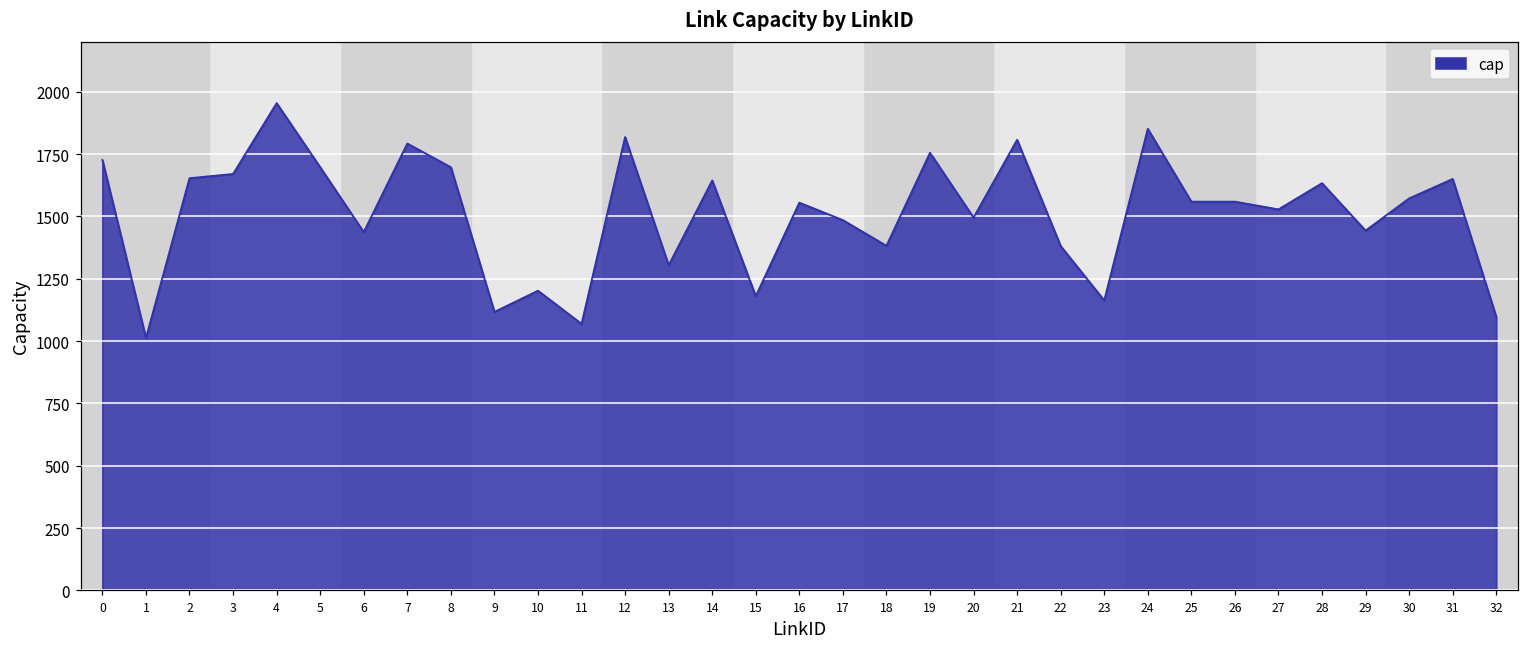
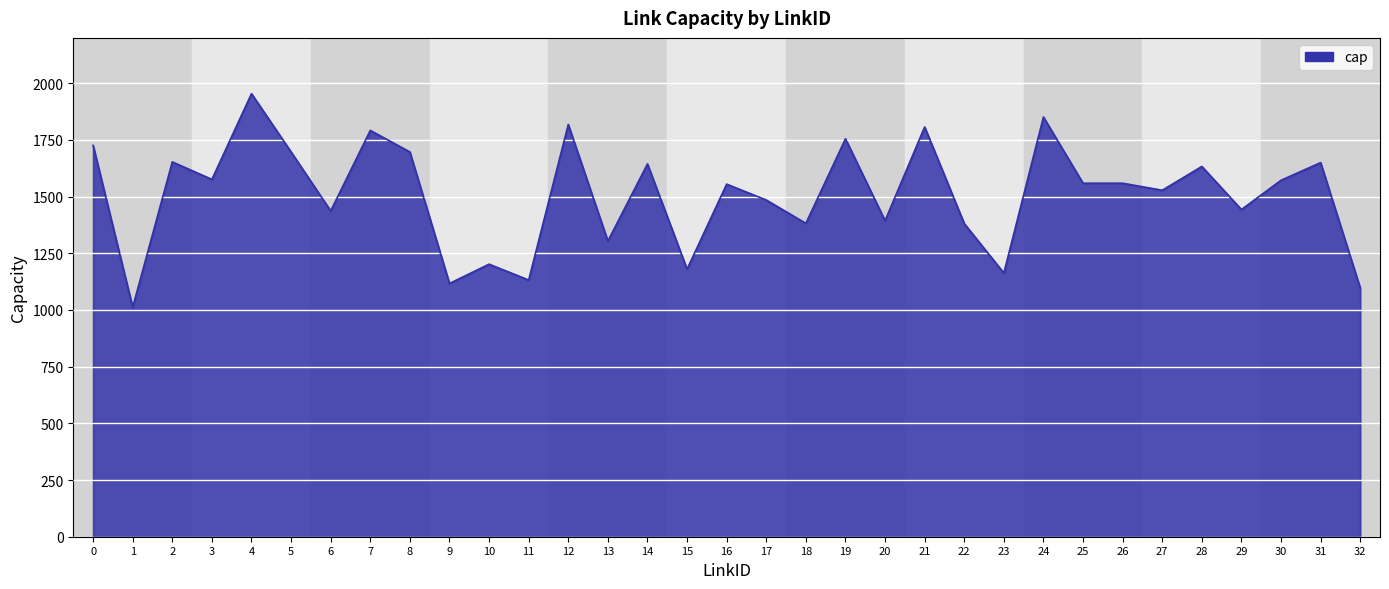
3: 1670 -> 1580
11: 1070 -> 1130
20: 1500 -> 1390
